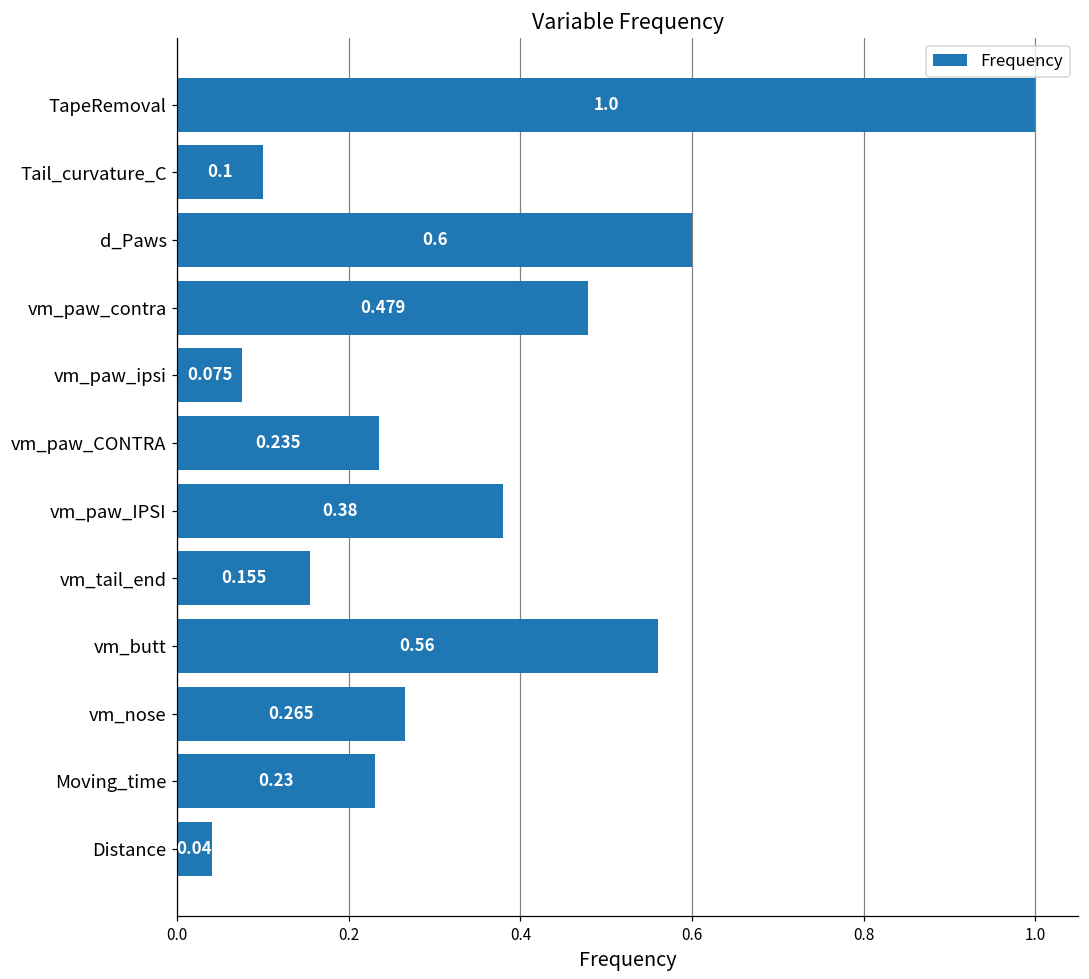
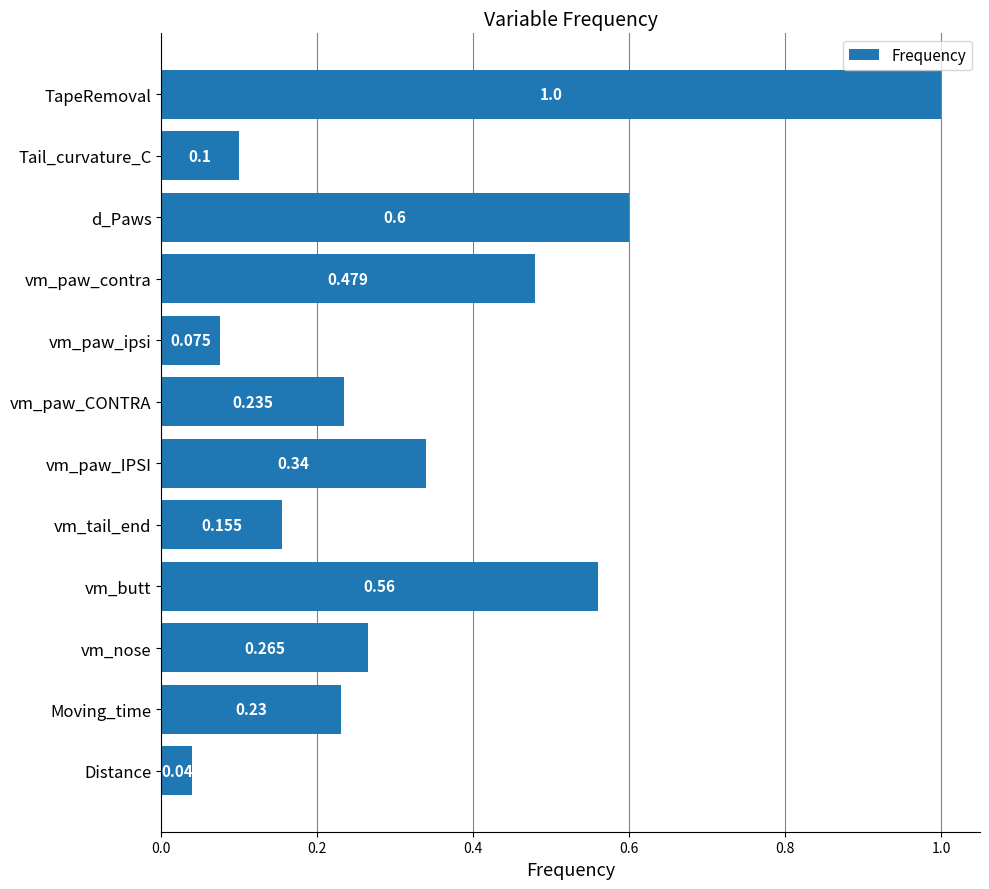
vm_paw_IPSI: 0.38 -> 0.34
